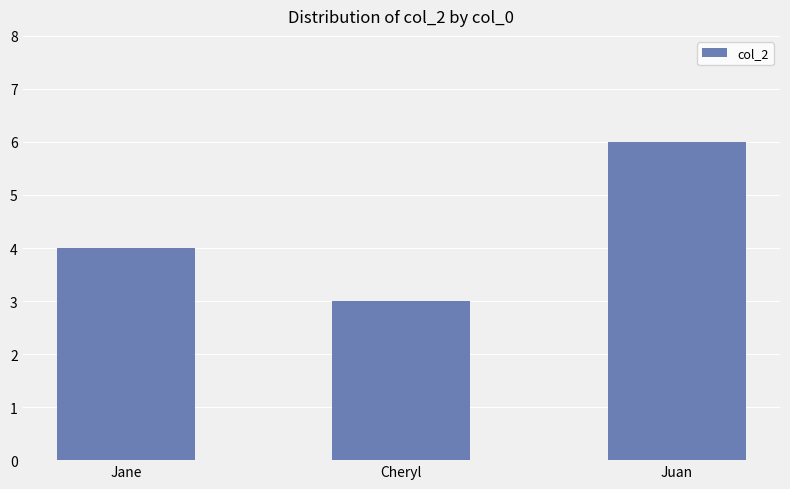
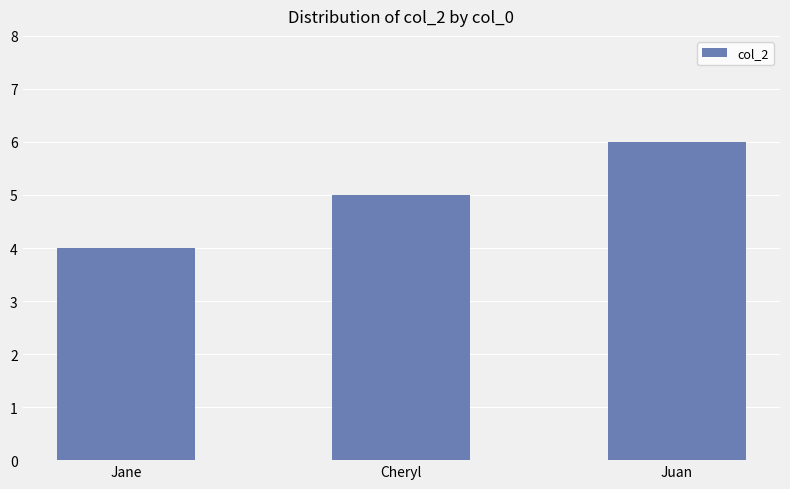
Cheryl: 3 -> 5
